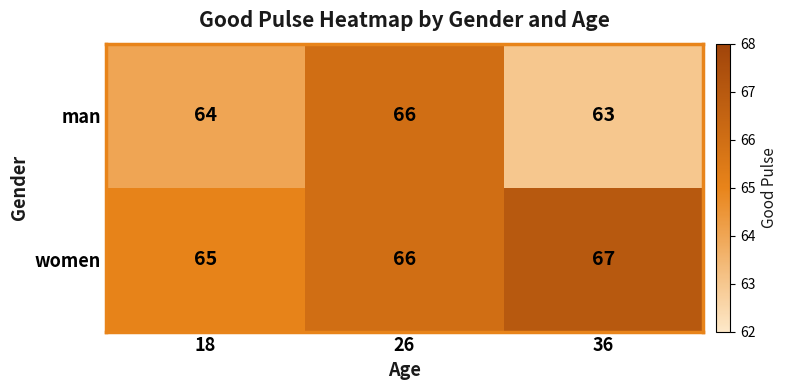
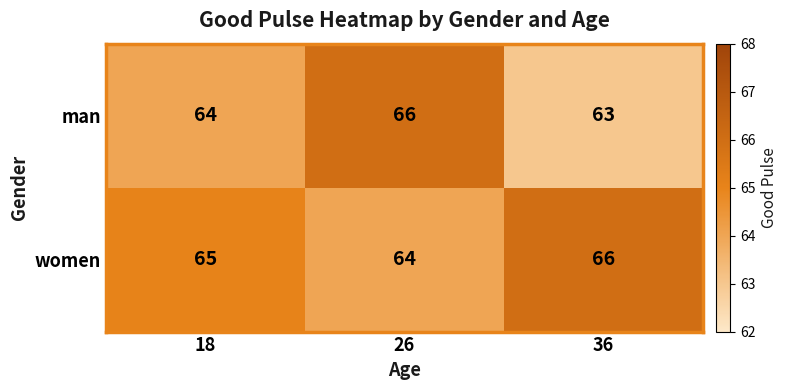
women, 26: 66 -> 64
women, 36: 67 -> 66
